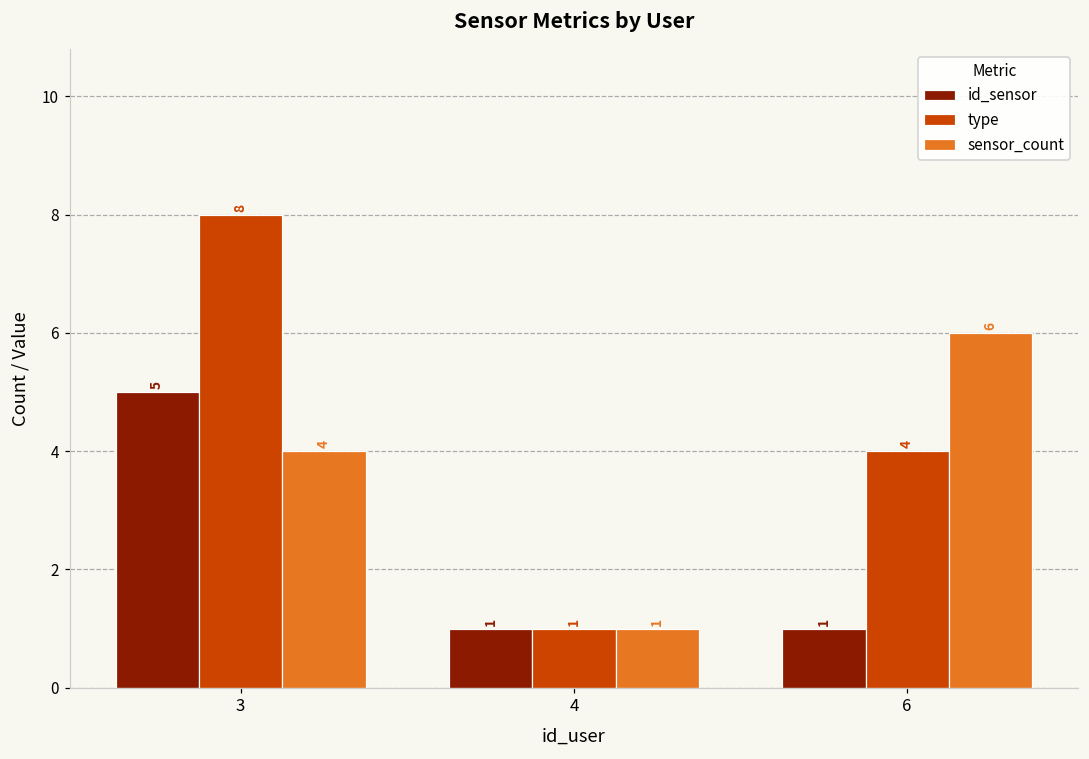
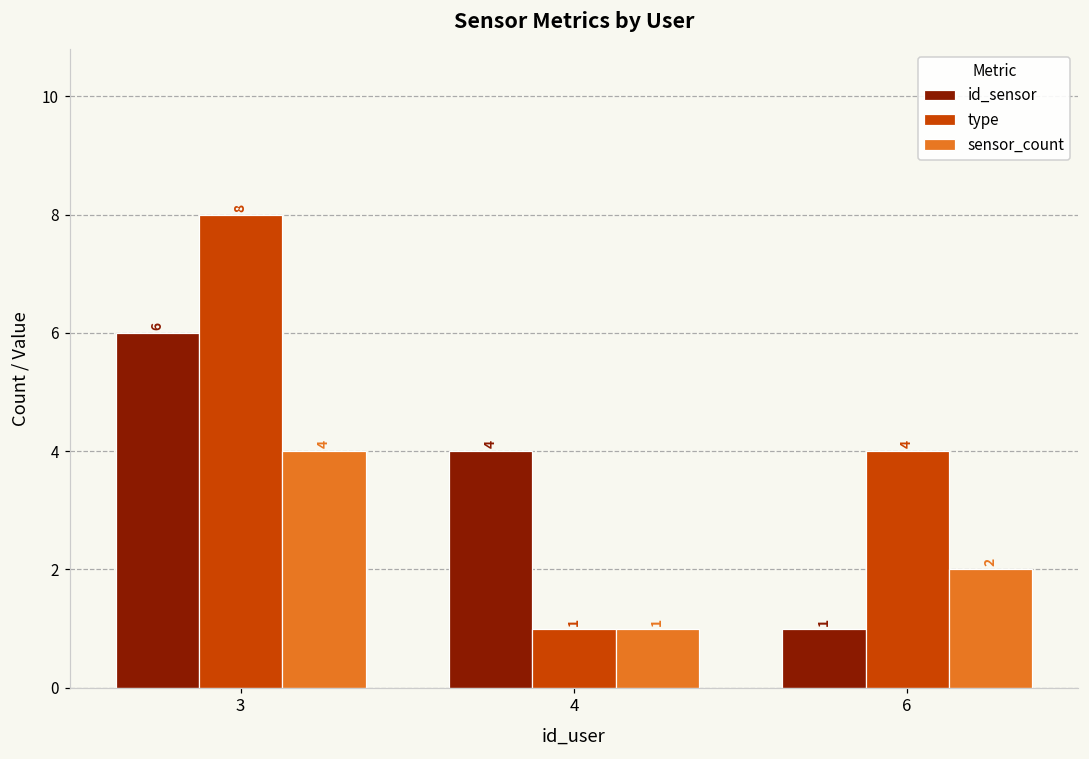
id_sensor, 3: 5 -> 6
id_sensor, 4: 1 -> 4
sensor_count, 6: 6 -> 2
